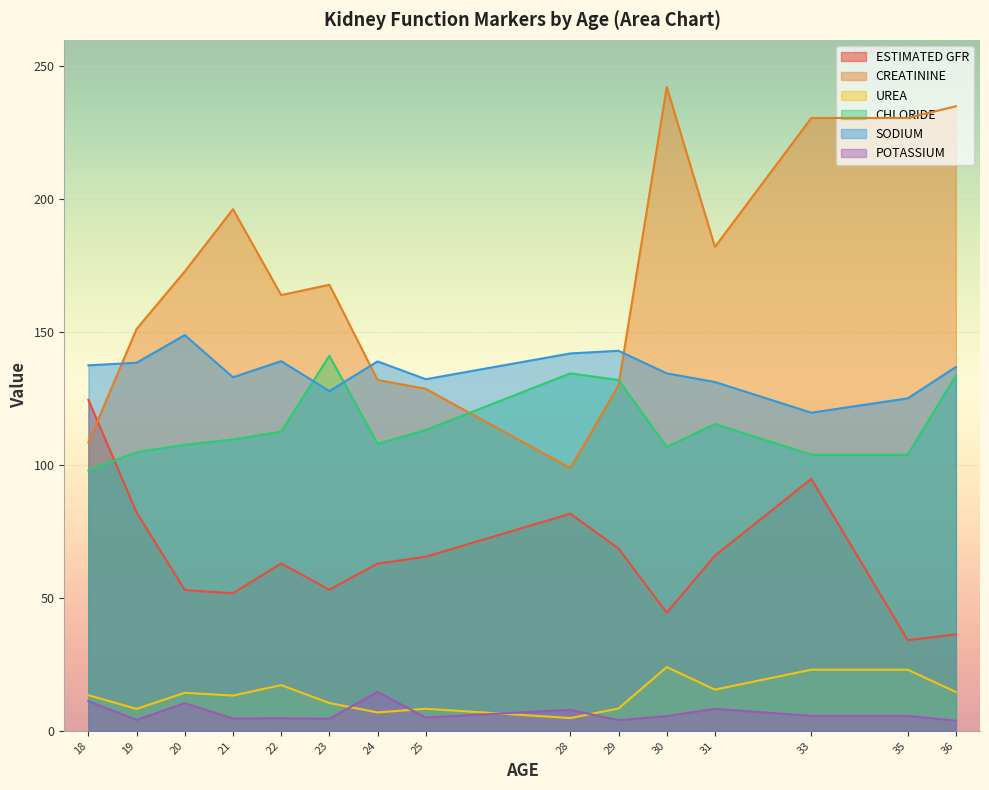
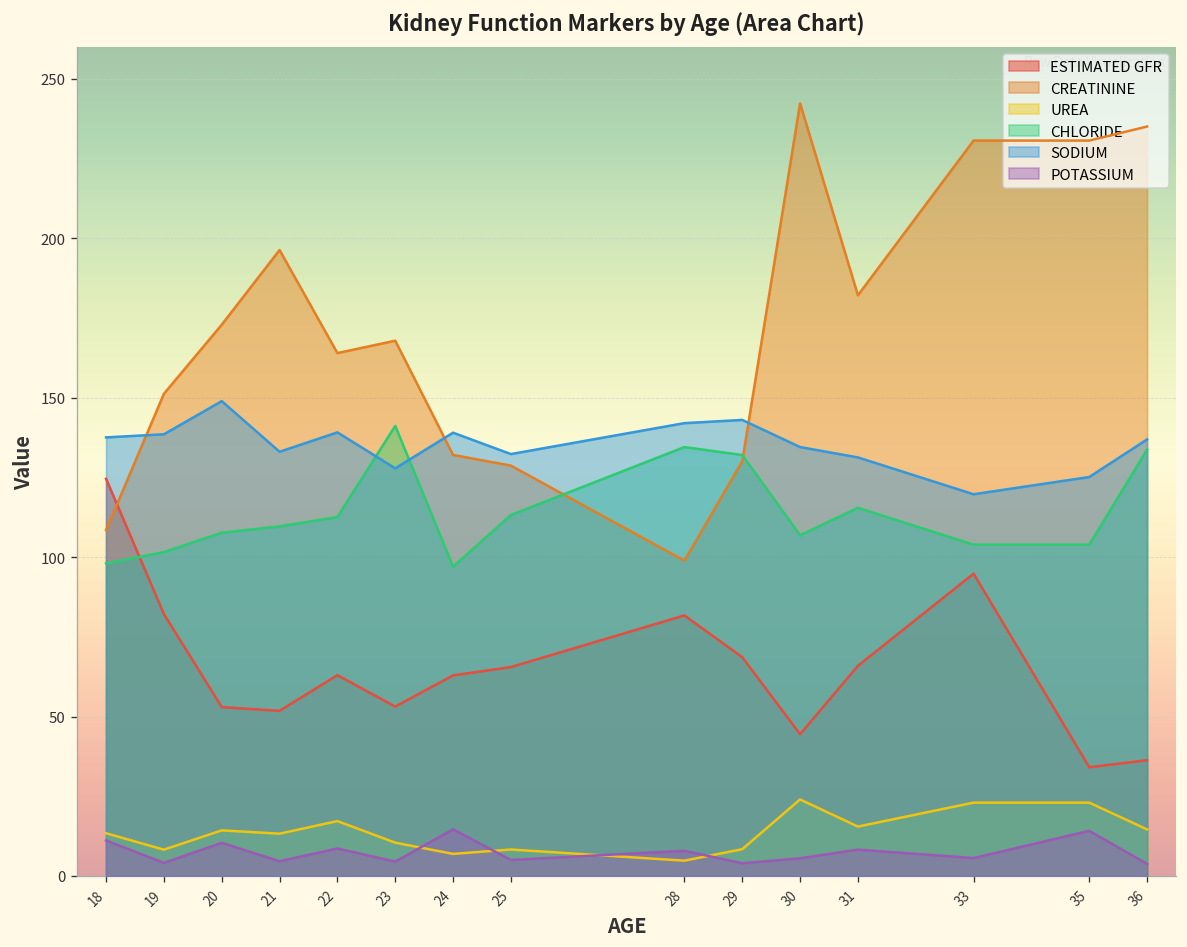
CHLORIDE, 19: 105 -> 102
POTASSIUM, 22: 5 -> 9
CHLORIDE, 24: 108 -> 97
POTASSIUM, 35: 6 -> 14
